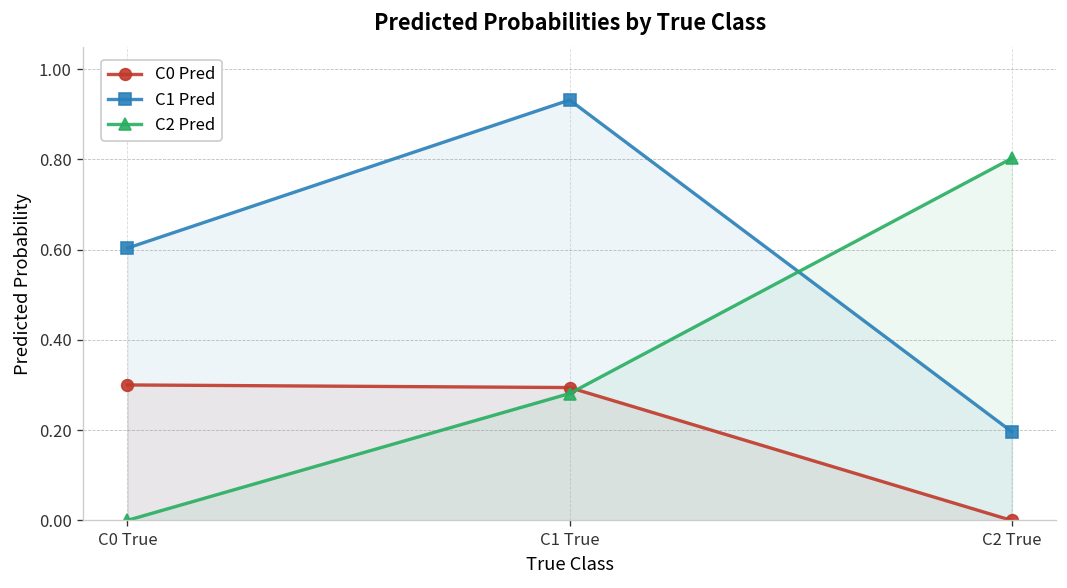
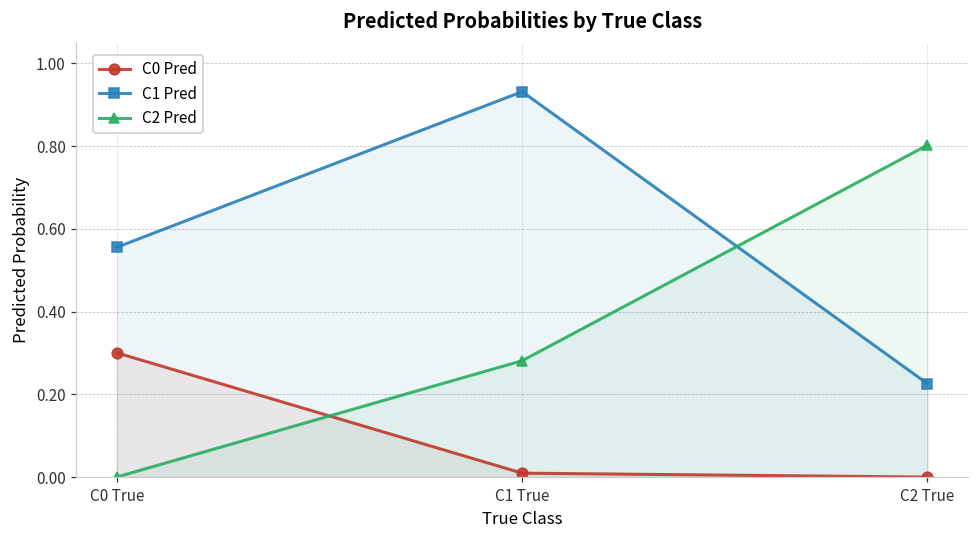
C1 Pred, C0 True: 0.60 -> 0.56
C0 Pred, C1 True: 0.29 -> 0.01
C1 Pred, C2 True: 0.20 -> 0.23
